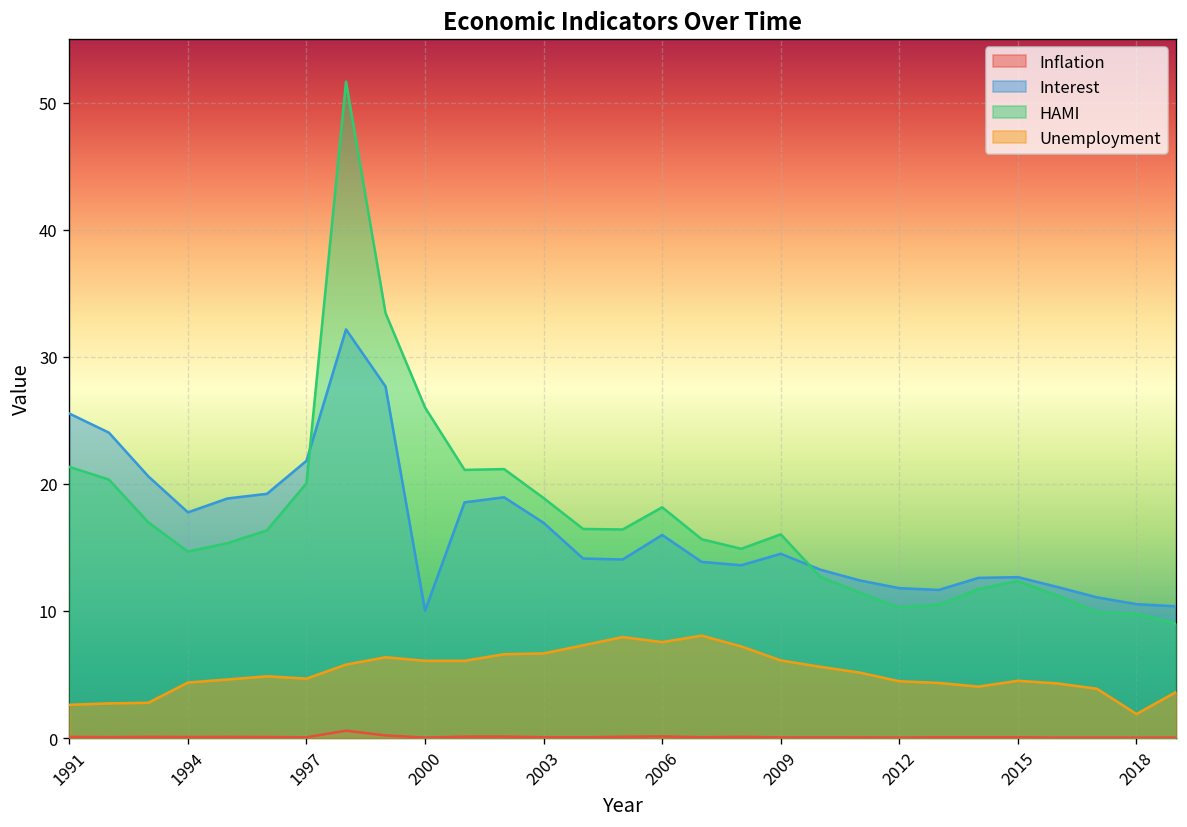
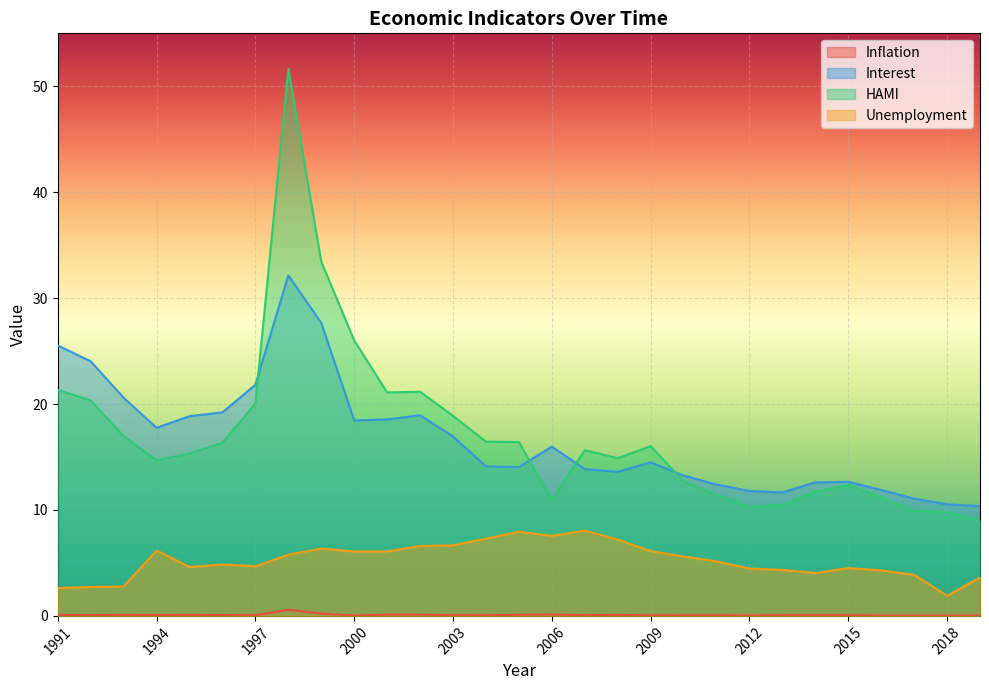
Unemployment, 1994: 4.4 -> 6.2
Interest, 2000: 10.0 -> 18.5
HAMI, 2006: 18.2 -> 10.9
